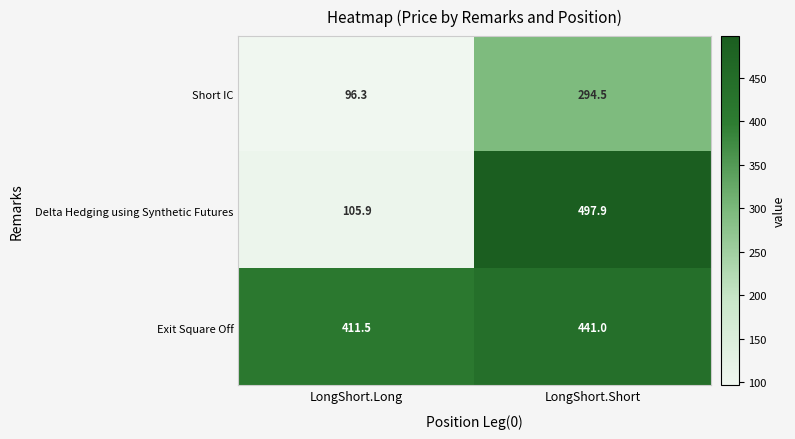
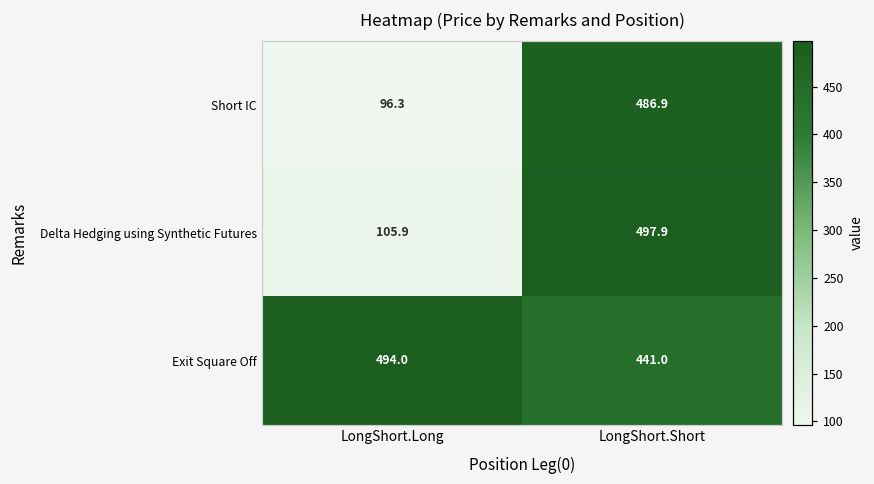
Short IC, LongShort.Short: 294.5 -> 486.9
Exit Square Off, LongShort.Long: 411.5 -> 494.0
